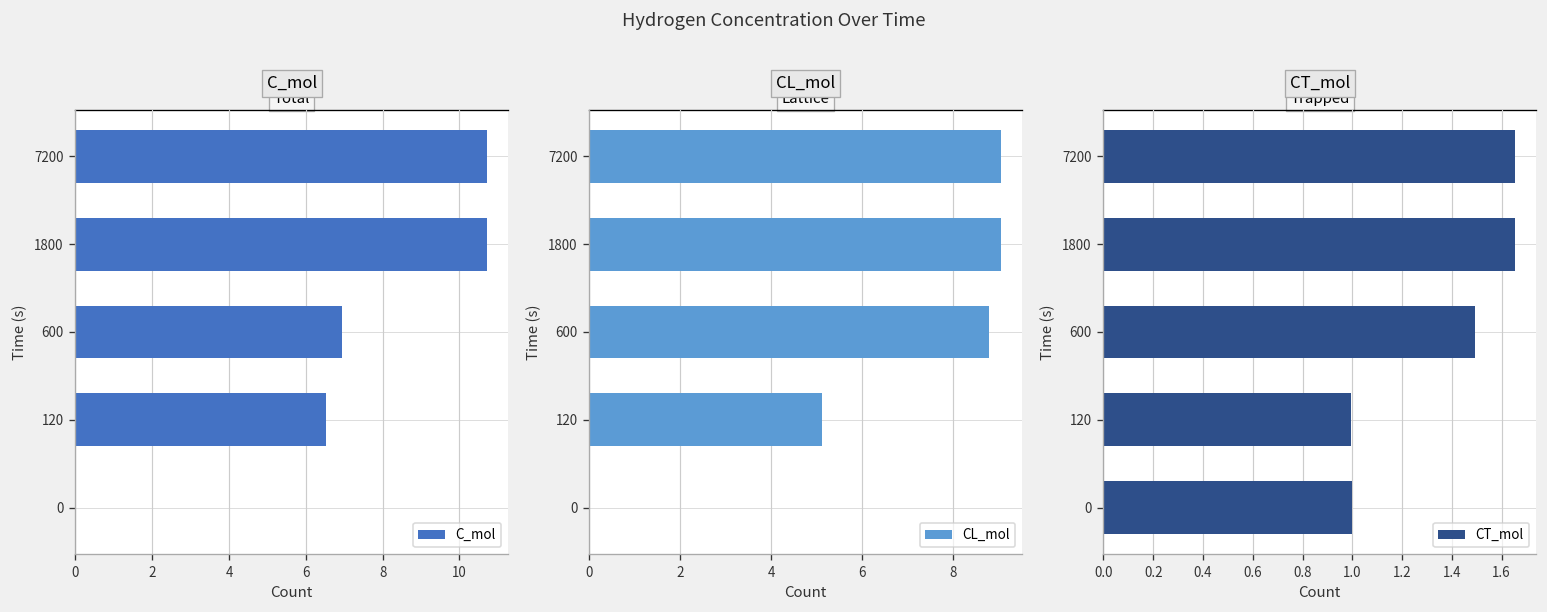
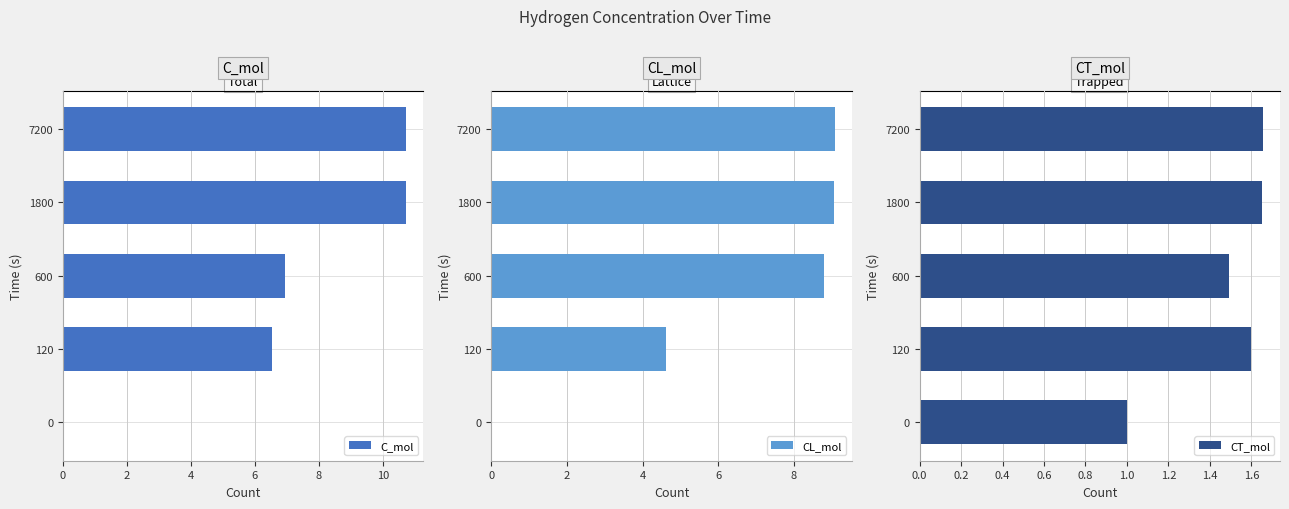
CL_mol, 120: 5.1 -> 4.6
CT_mol, 120: 0.99 -> 1.60
